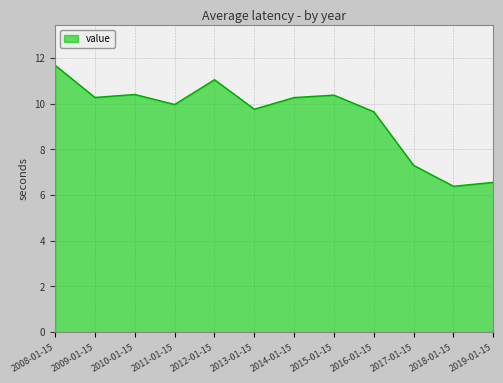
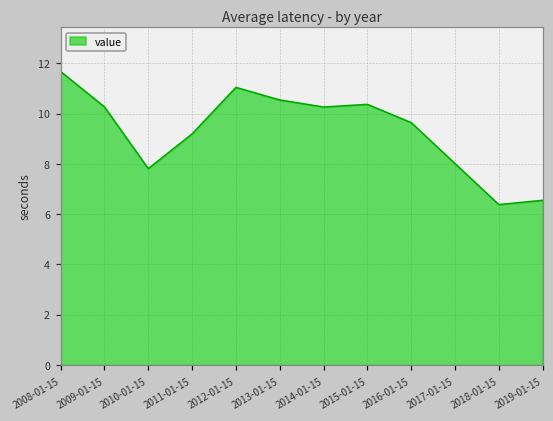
2010-01-15: 10.4 -> 7.8
2011-01-15: 10.0 -> 9.2
2013-01-15: 9.8 -> 10.5
2017-01-15: 7.3 -> 8.0
